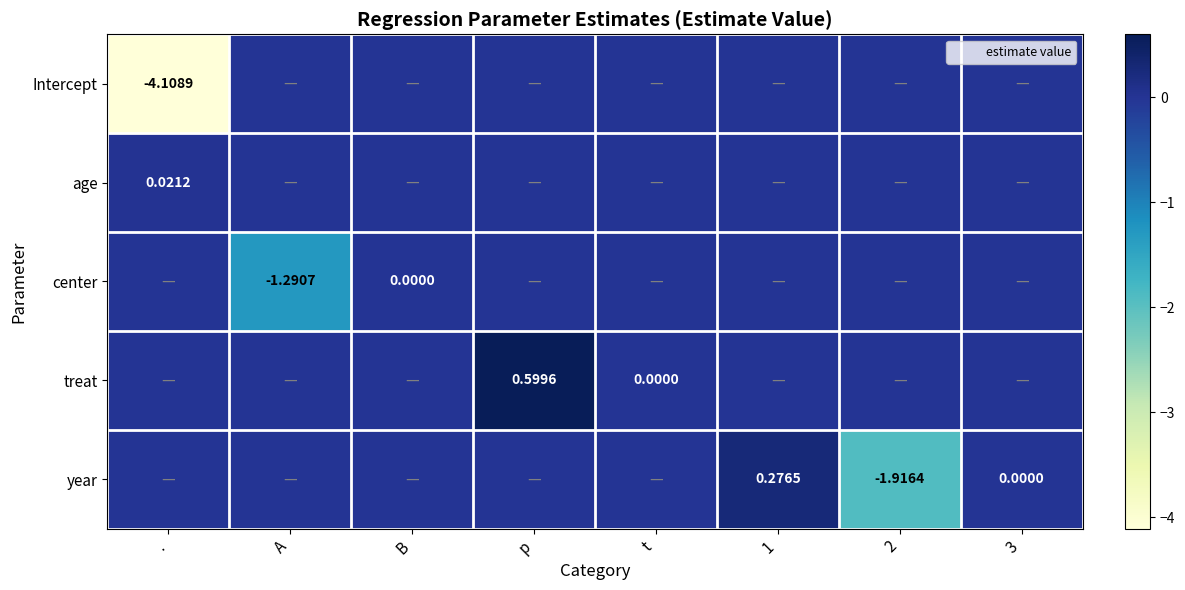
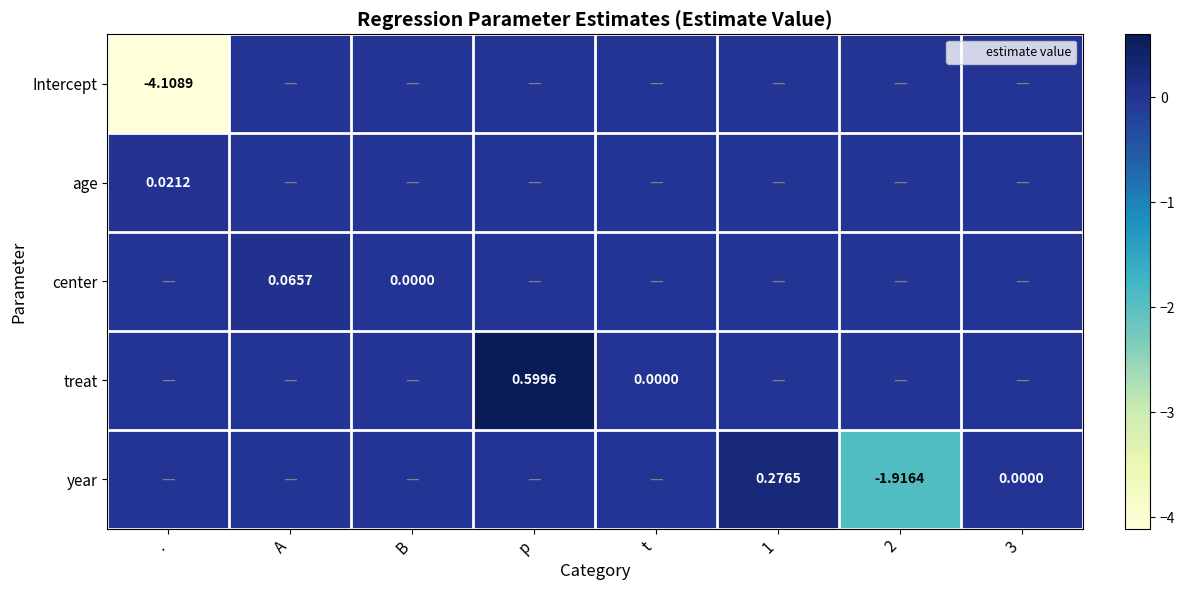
center, A: -1.2907 -> 0.0657
